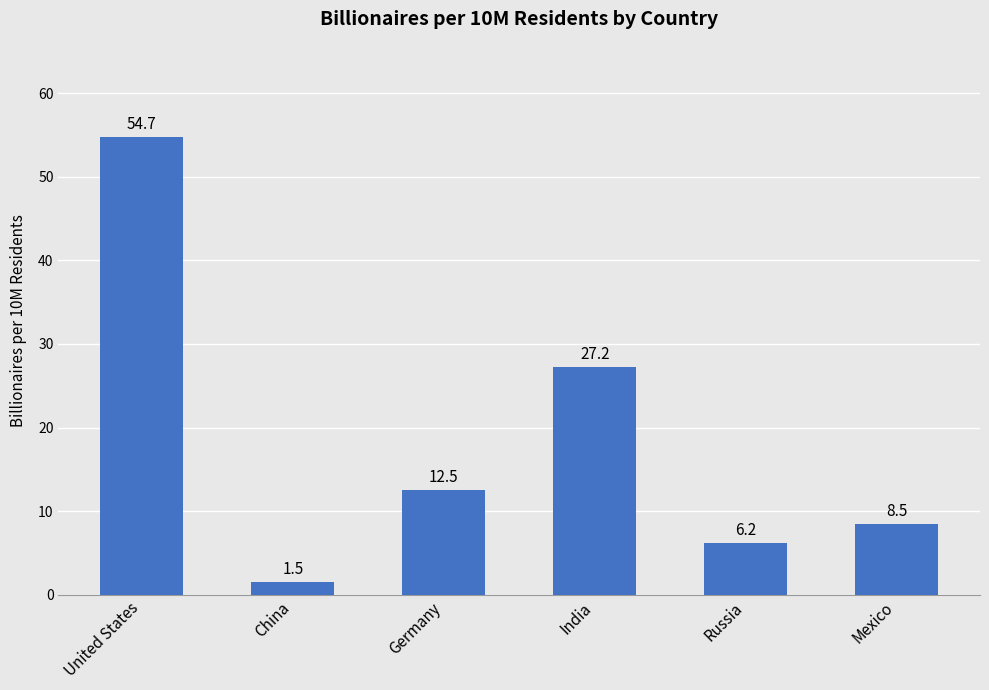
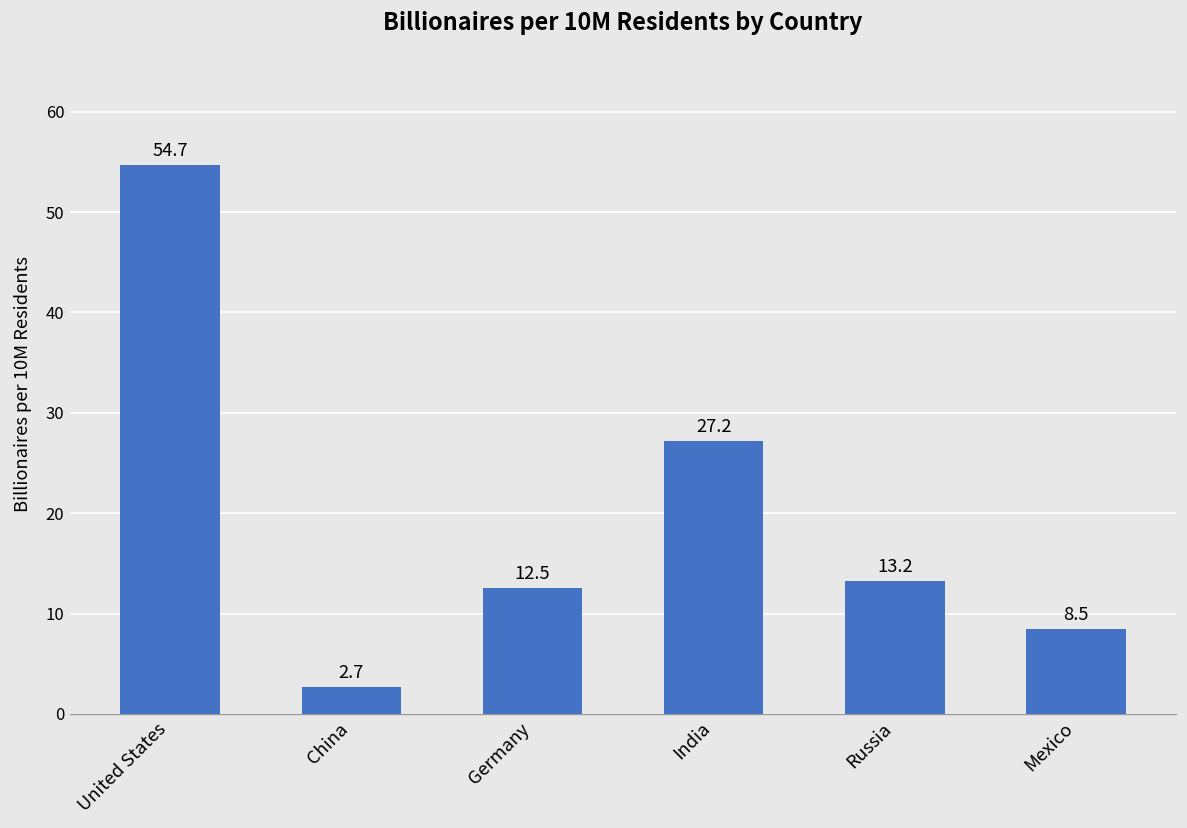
China: 1.5 -> 2.7
Russia: 6.2 -> 13.2
